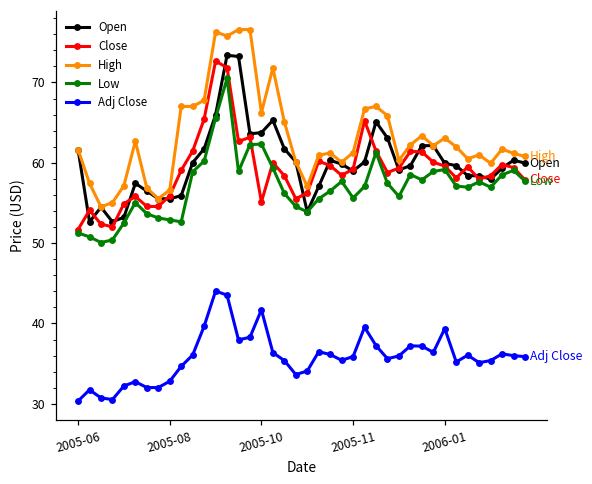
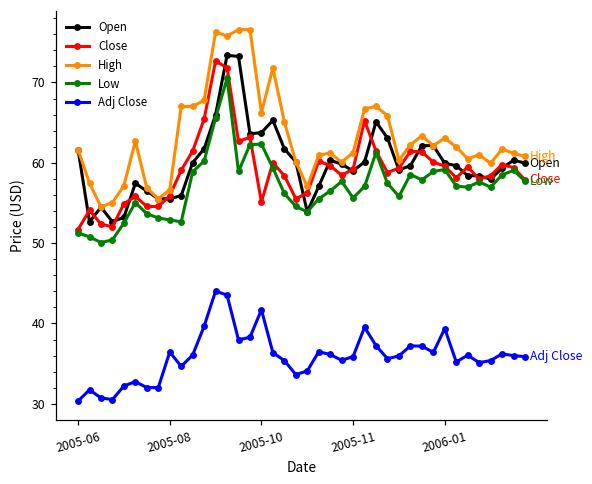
Adj Close, 2005-08: 33 -> 36
